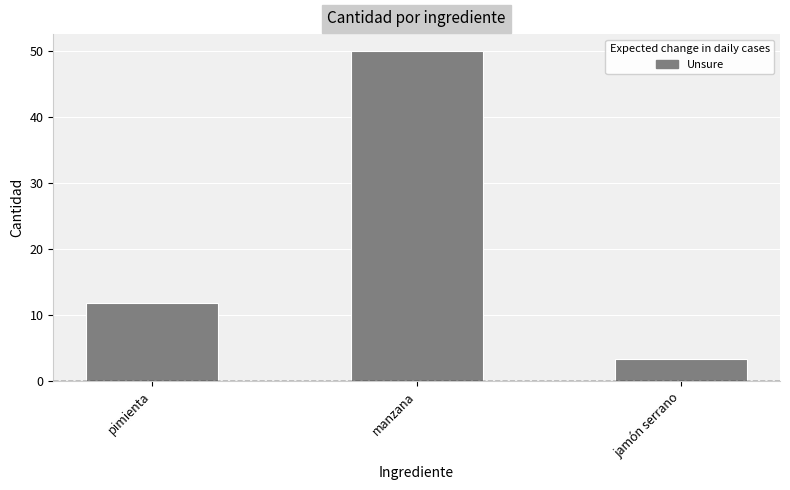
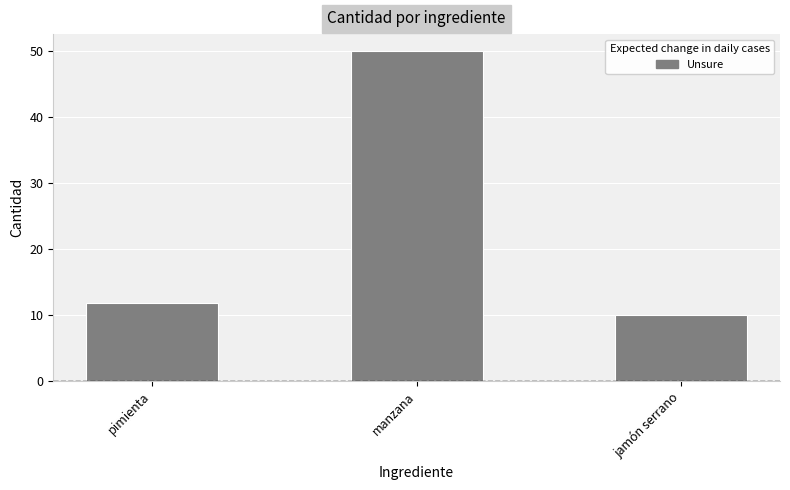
jamón serrano: 3 -> 10
